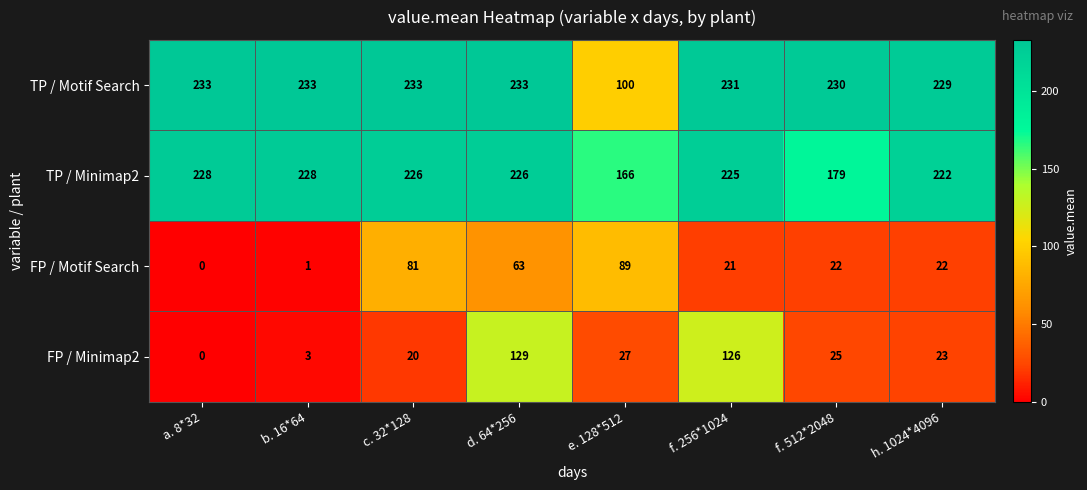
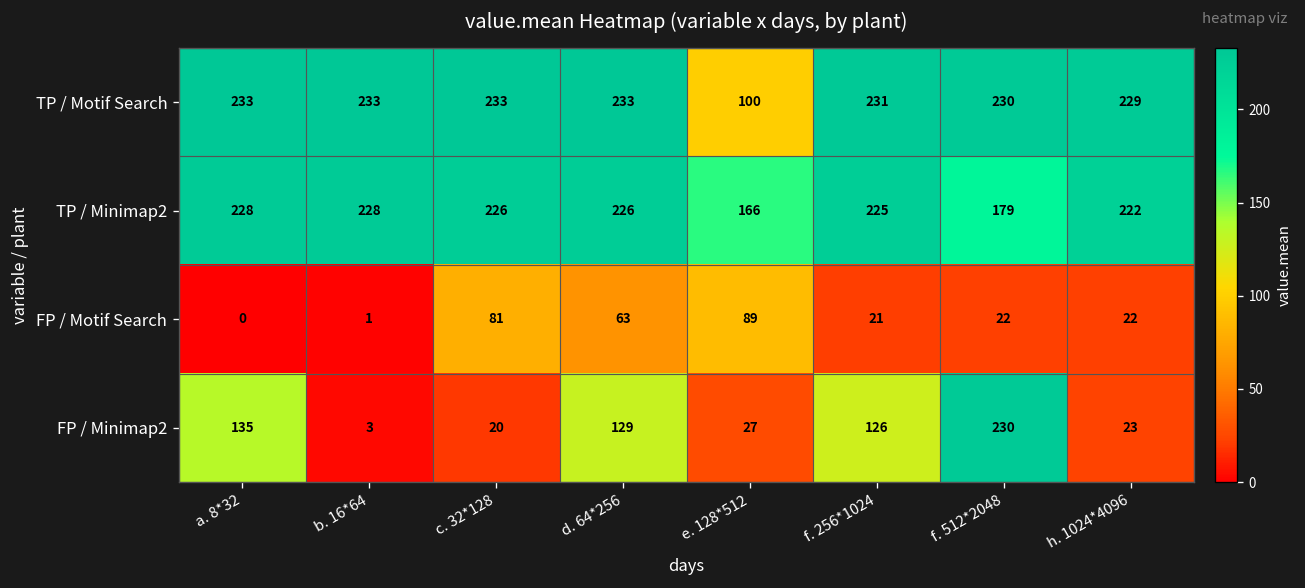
FP / Minimap2, a. 8*32: 0 -> 135
FP / Minimap2, f. 512*2048: 25 -> 230
